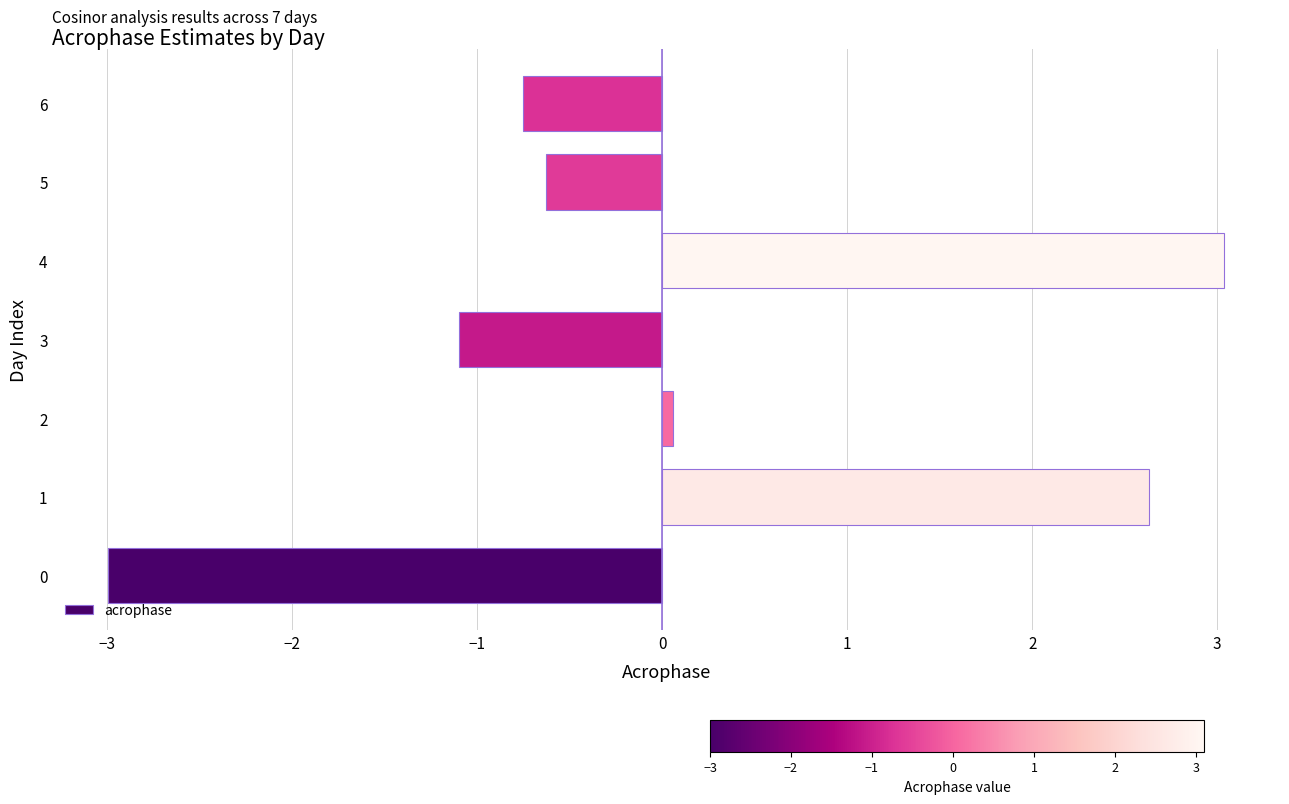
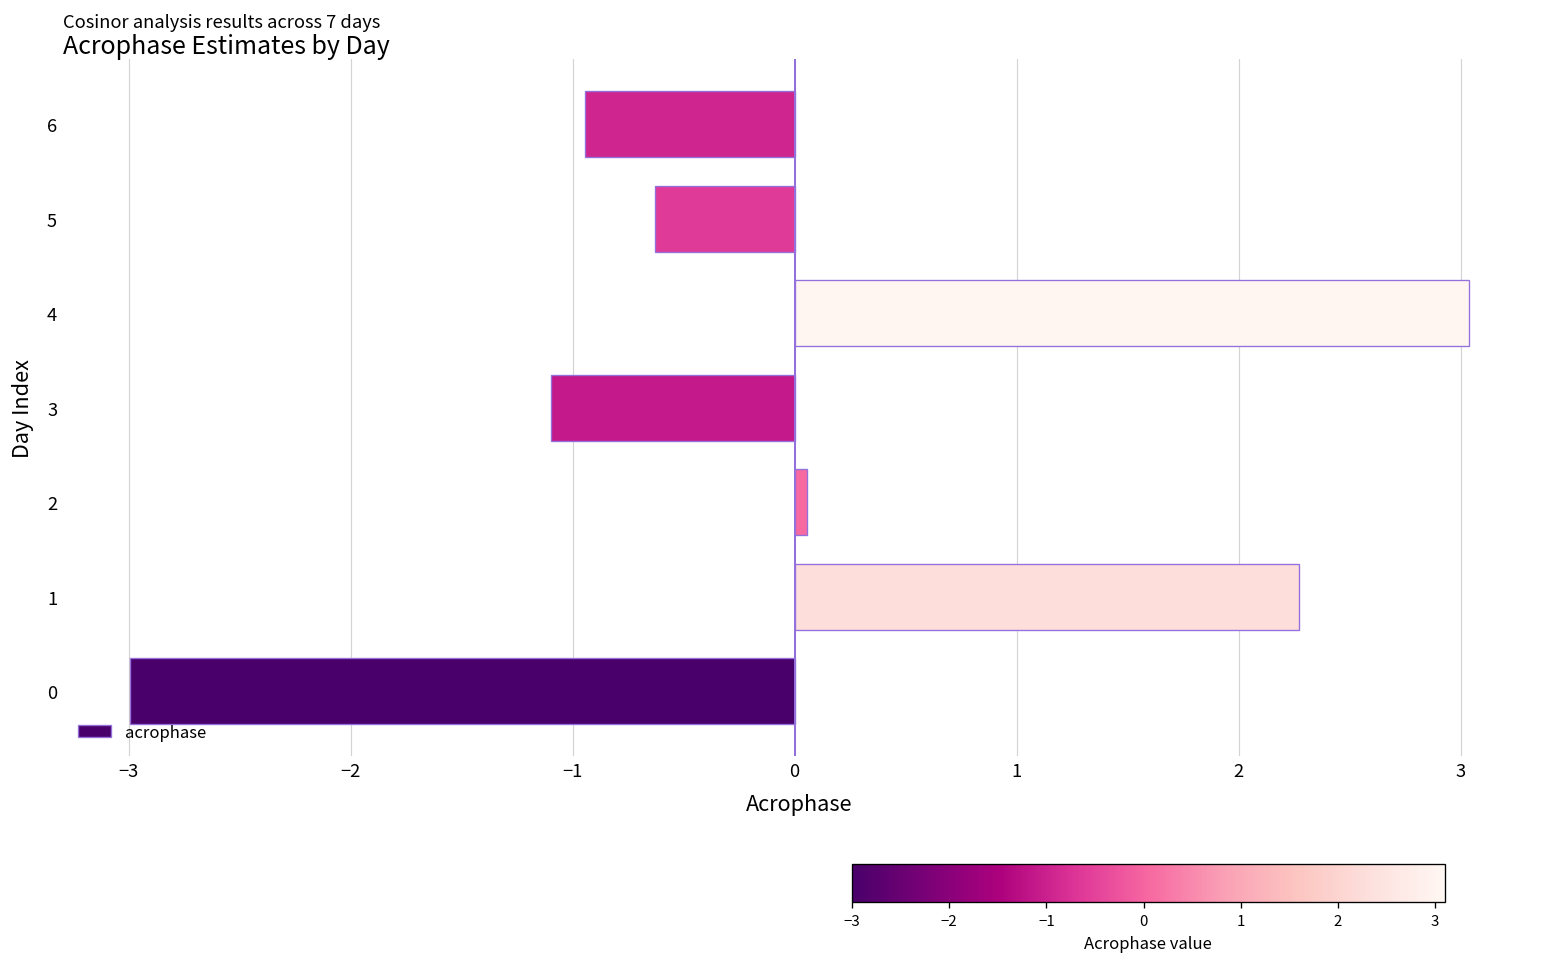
6: -0.75 -> -0.94
1: 2.63 -> 2.27
